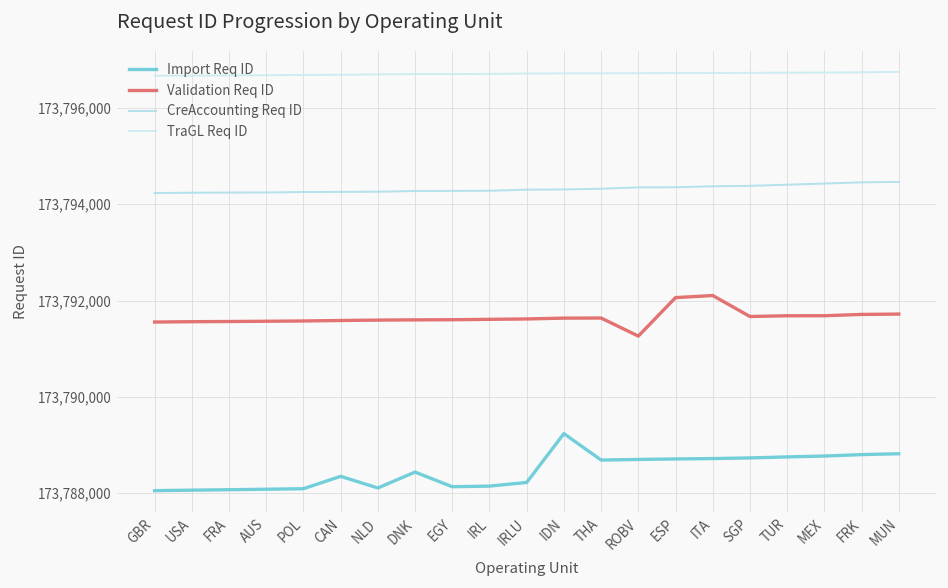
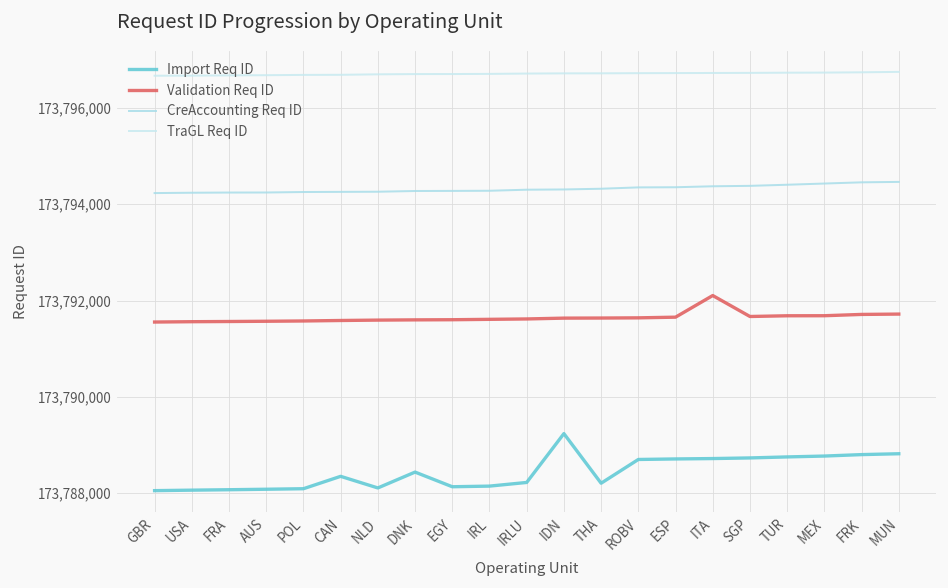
Import Req ID, THA: 173,788,700 -> 173,788,200
Validation Req ID, ROBV: 173,791,300 -> 173,791,600
Validation Req ID, ESP: 173,792,100 -> 173,791,700
